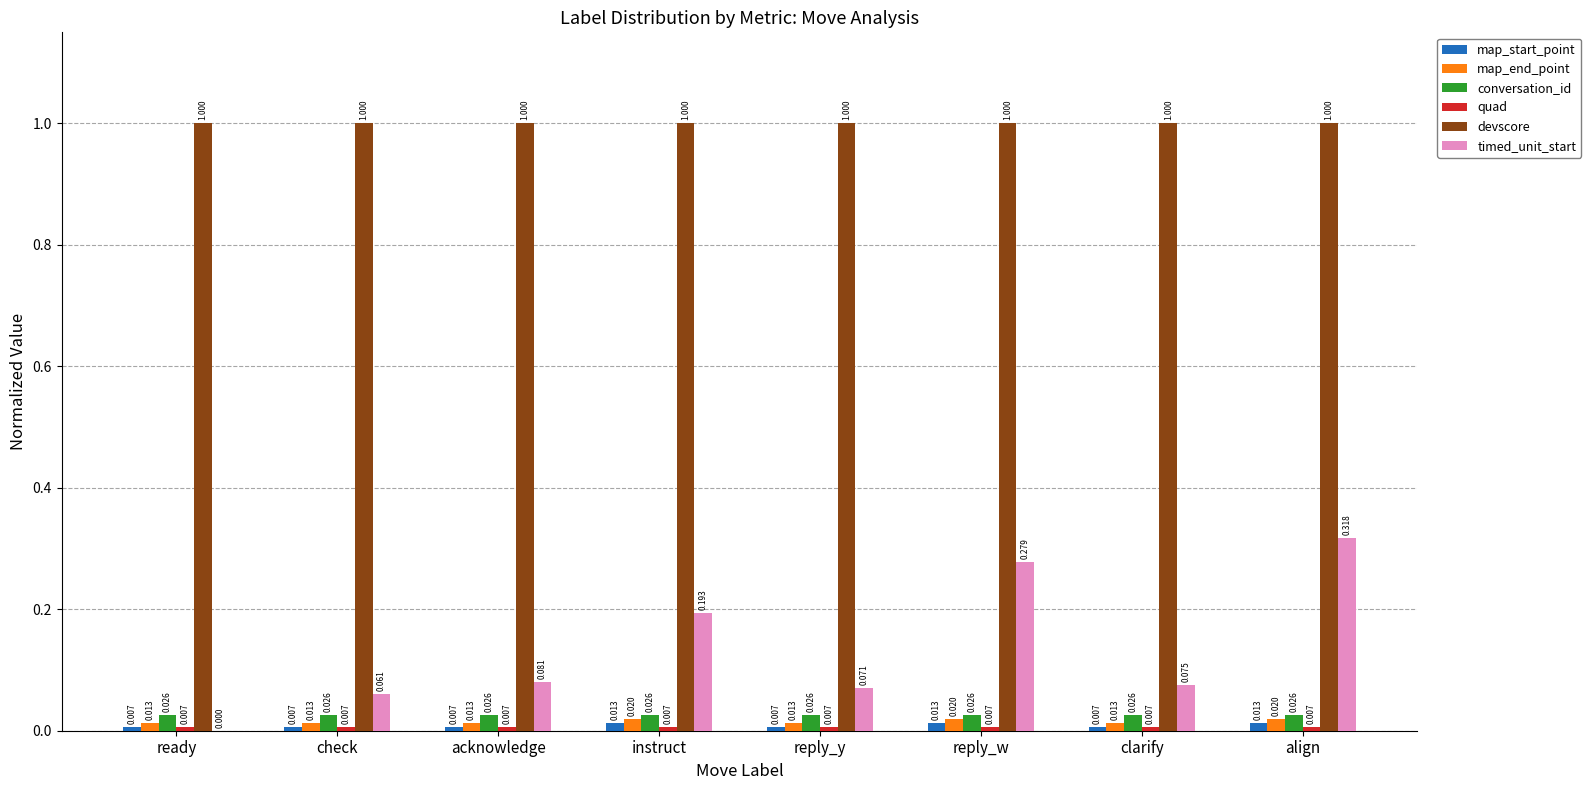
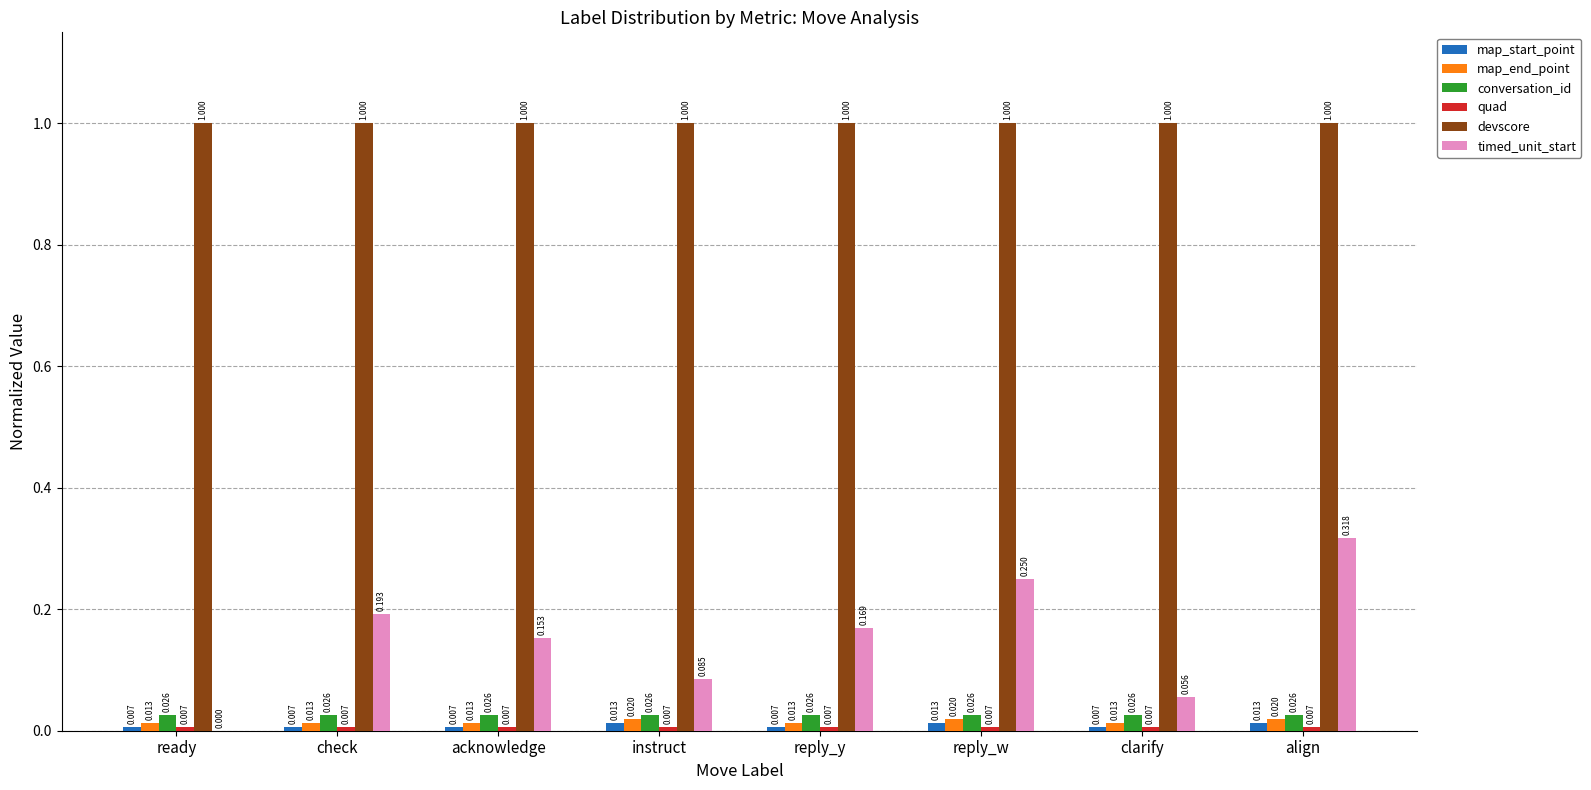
timed_unit_start, check: 0.061 -> 0.193
timed_unit_start, acknowledge: 0.081 -> 0.153
timed_unit_start, instruct: 0.193 -> 0.085
timed_unit_start, reply_y: 0.071 -> 0.169
timed_unit_start, reply_w: 0.279 -> 0.250
timed_unit_start, clarify: 0.075 -> 0.056
